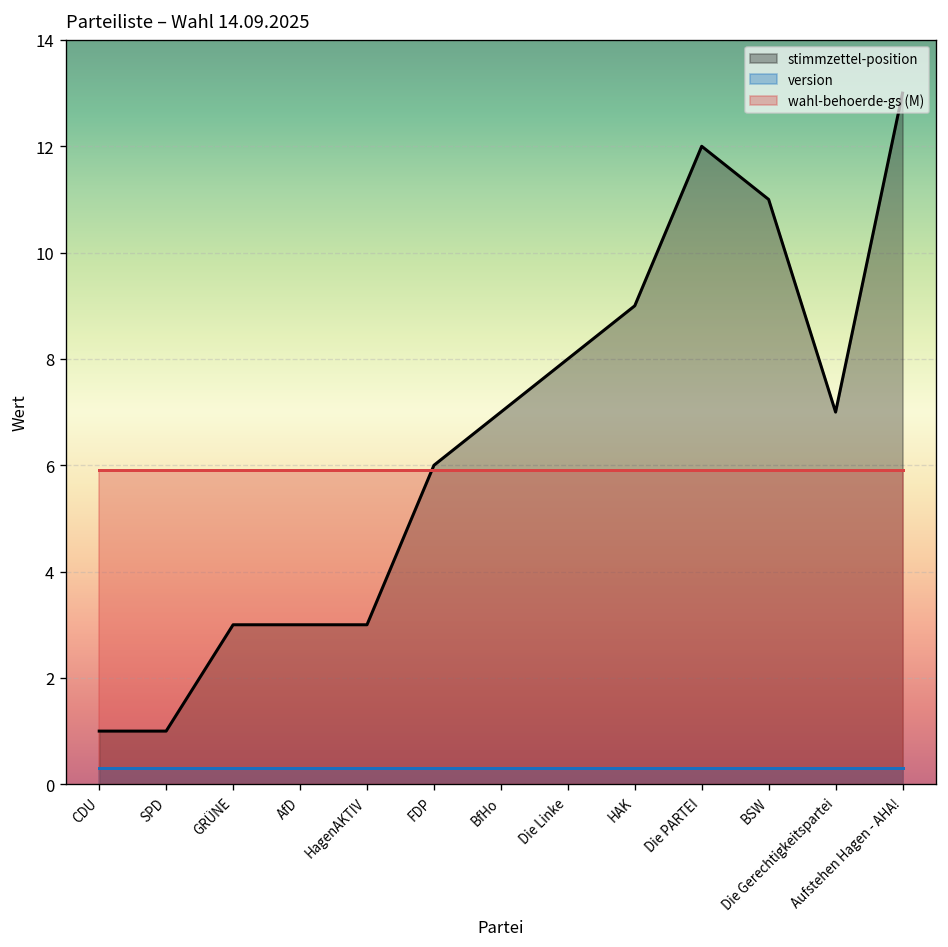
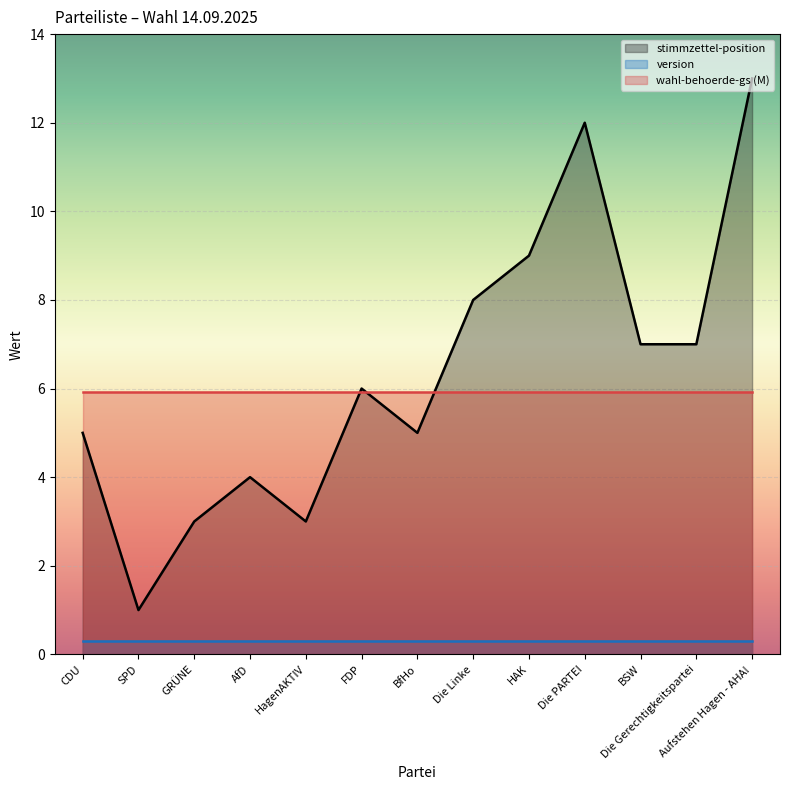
stimmzettel-position, CDU: 1 -> 5
stimmzettel-position, AfD: 3 -> 4
stimmzettel-position, BfHo: 7 -> 5
stimmzettel-position, BSW: 11 -> 7
